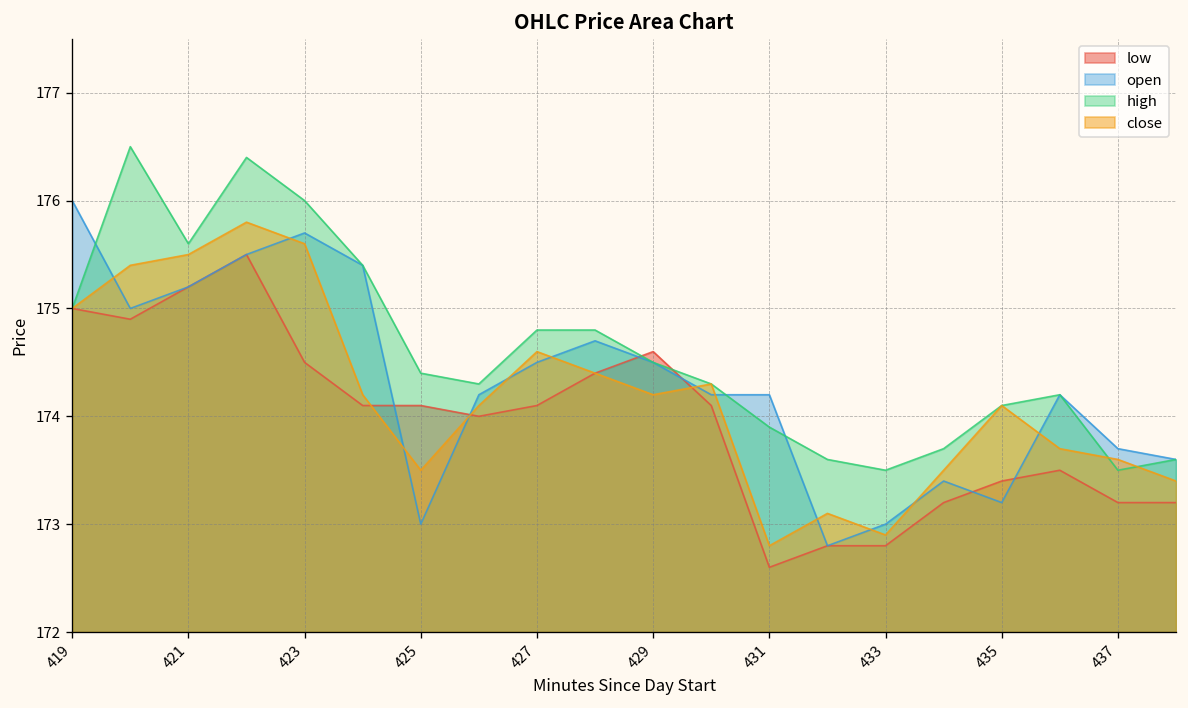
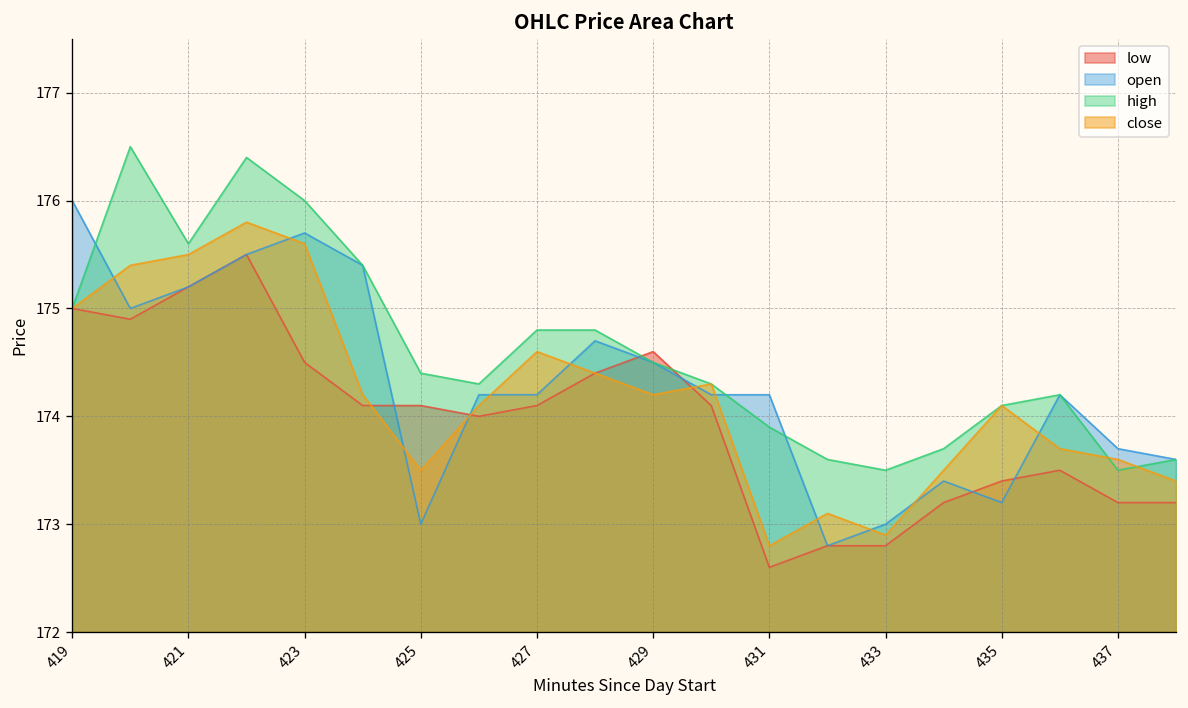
open, 427: 174.5 -> 174.2
